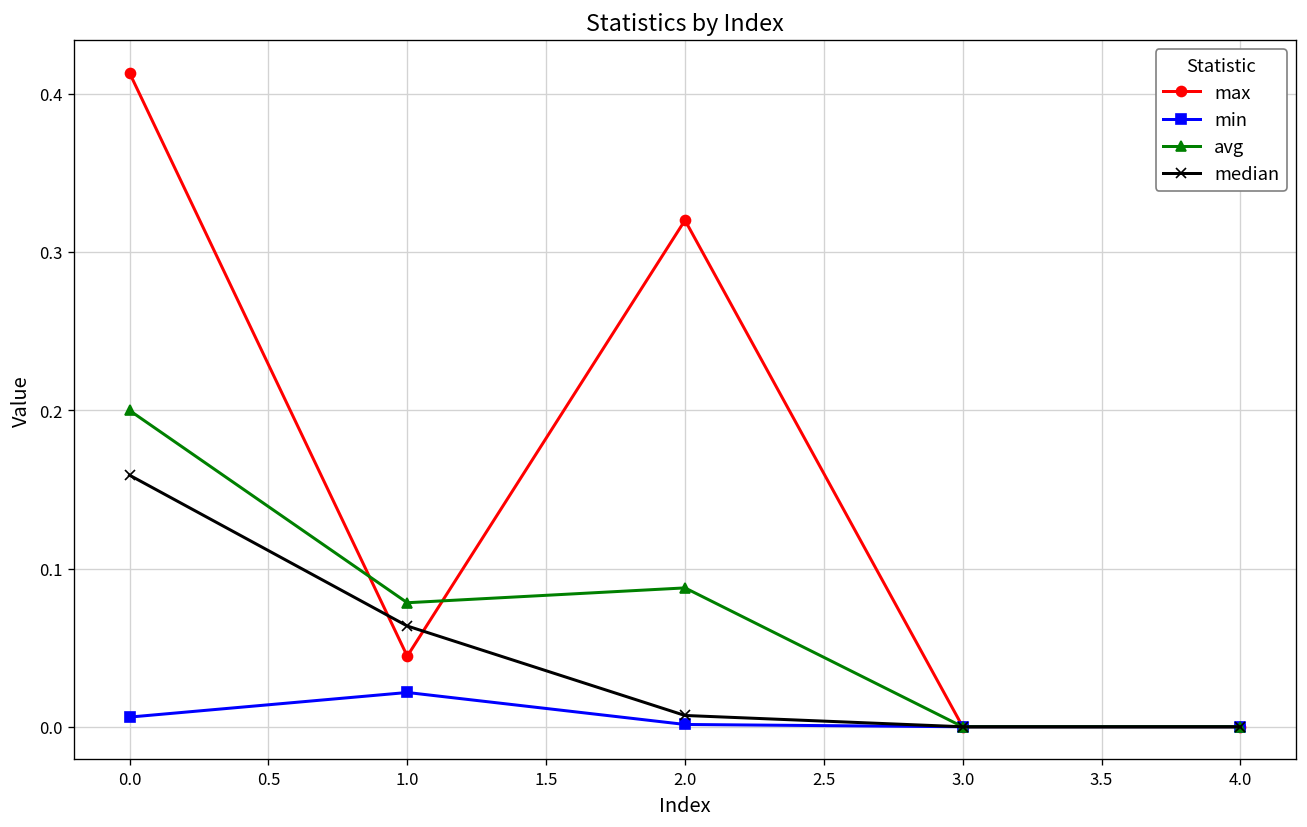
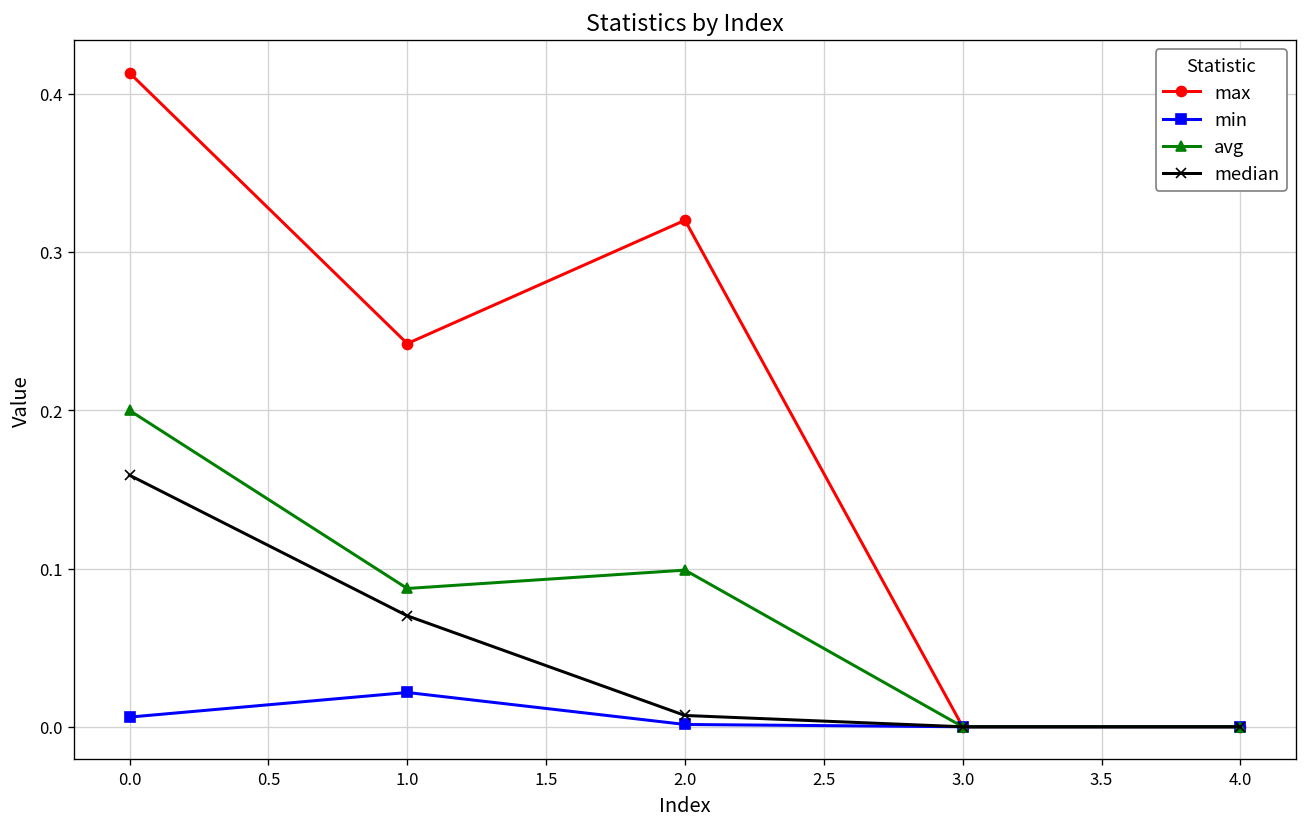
max, 1.0: 0.045 -> 0.242
avg, 1.0: 0.078 -> 0.087
median, 1.0: 0.064 -> 0.070
avg, 2.0: 0.088 -> 0.099
